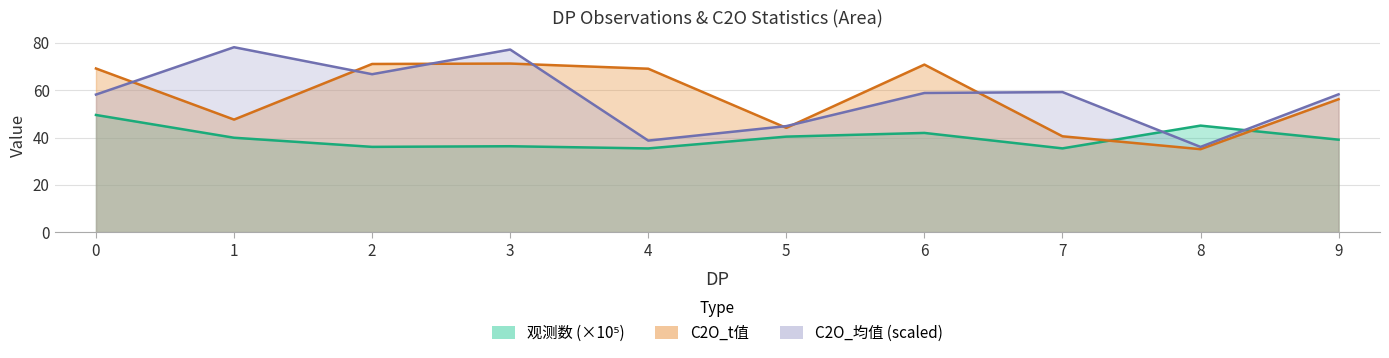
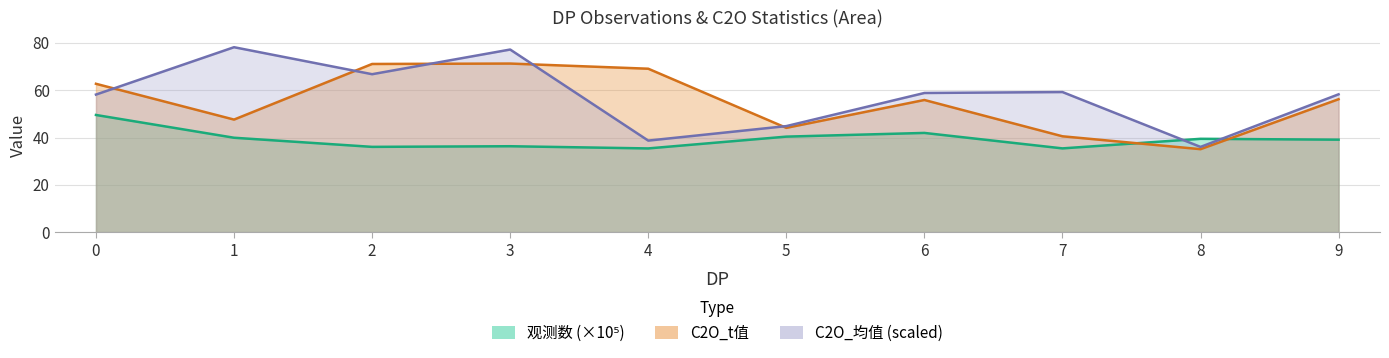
C2O_t值, 0: 69 -> 63
C2O_t值, 6: 71 -> 56
观测数 (×10⁵), 8: 45 -> 39
